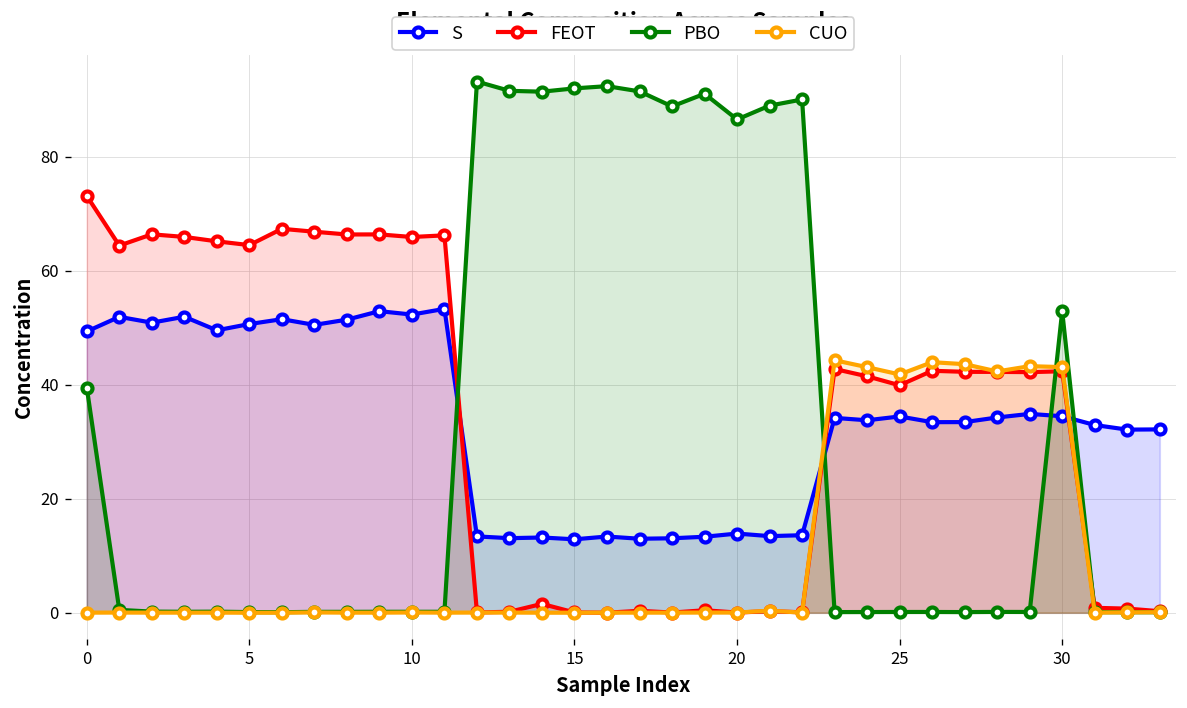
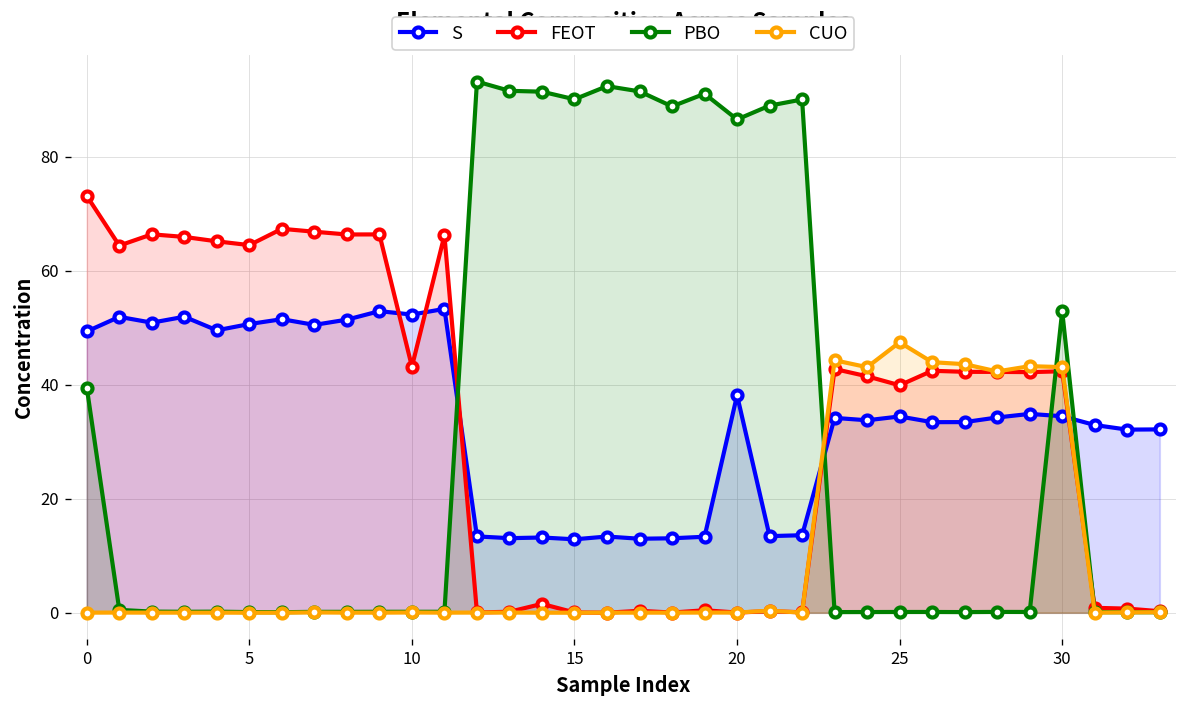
FEOT, 10: 66 -> 43
PBO, 15: 92 -> 90
S, 20: 14 -> 38
CUO, 25: 42 -> 47
